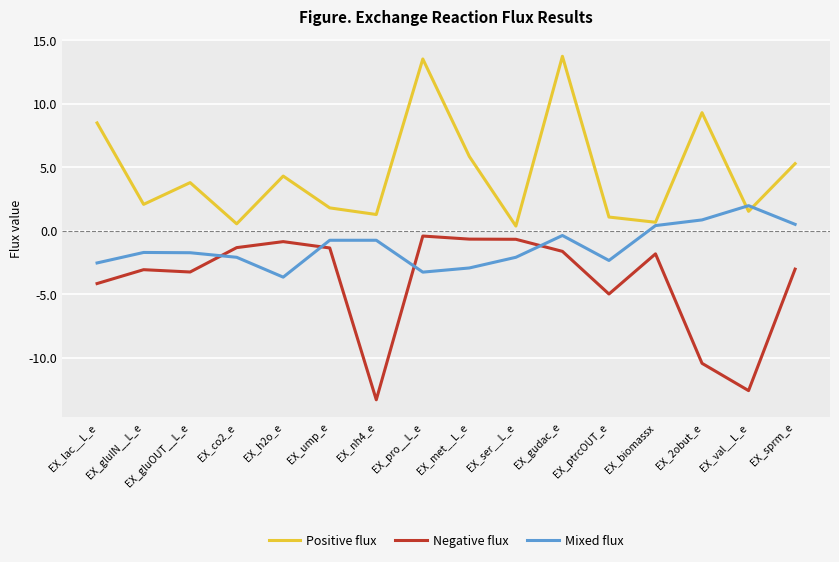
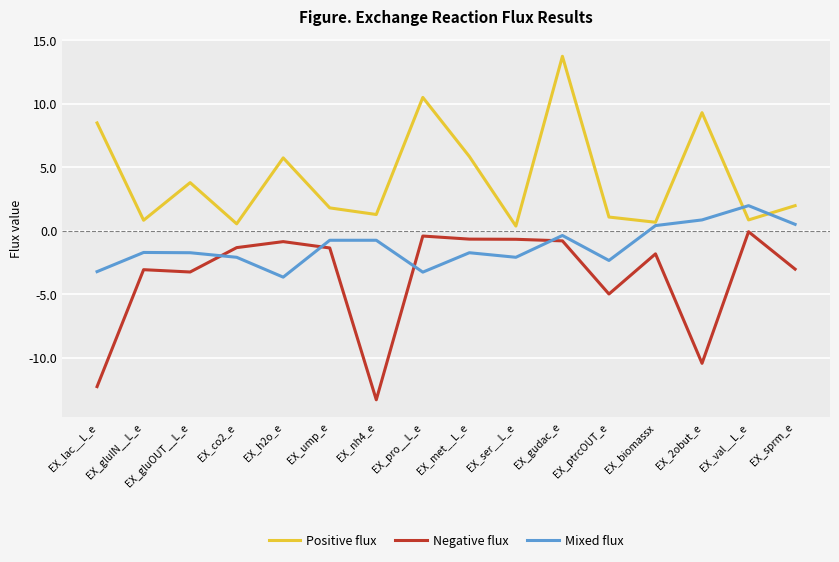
Negative flux, EX_lac__L_e: -4.2 -> -12.3
Mixed flux, EX_lac__L_e: -2.5 -> -3.2
Positive flux, EX_gluIN__L_e: 2.1 -> 0.8
Positive flux, EX_h2o_e: 4.3 -> 5.7
Positive flux, EX_pro__L_e: 13.5 -> 10.5
Mixed flux, EX_met__L_e: -2.9 -> -1.7
Negative flux, EX_gudac_e: -1.6 -> -0.8
Positive flux, EX_val__L_e: 1.5 -> 0.8
Negative flux, EX_val__L_e: -12.6 -> -0.1
Positive flux, EX_sprm_e: 5.3 -> 2.0
